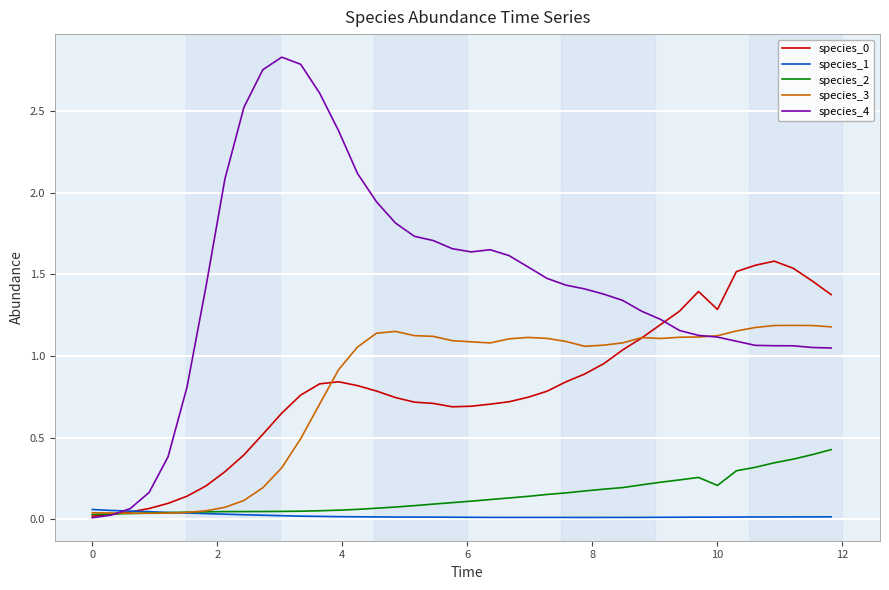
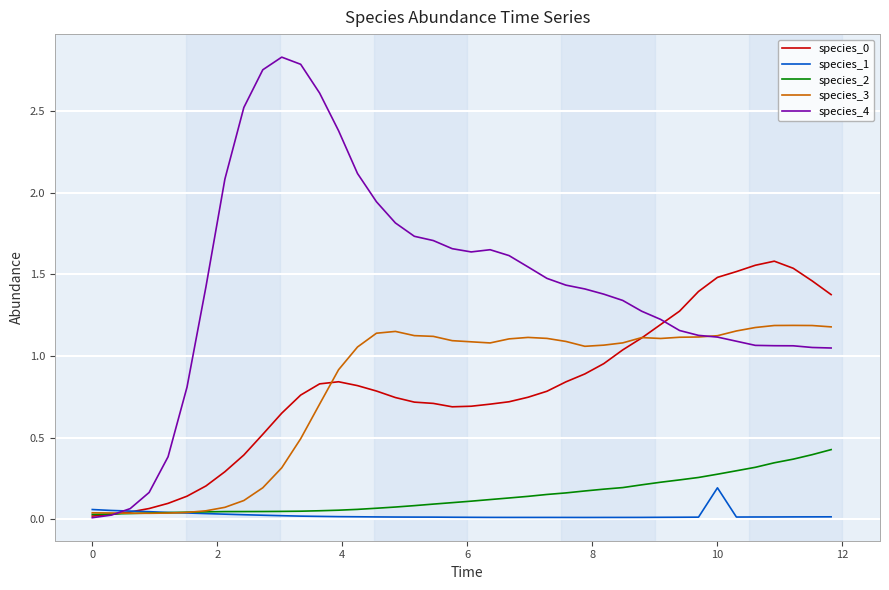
species_0, 10: 1.29 -> 1.48
species_1, 10: 0.01 -> 0.19
species_2, 10: 0.21 -> 0.28
